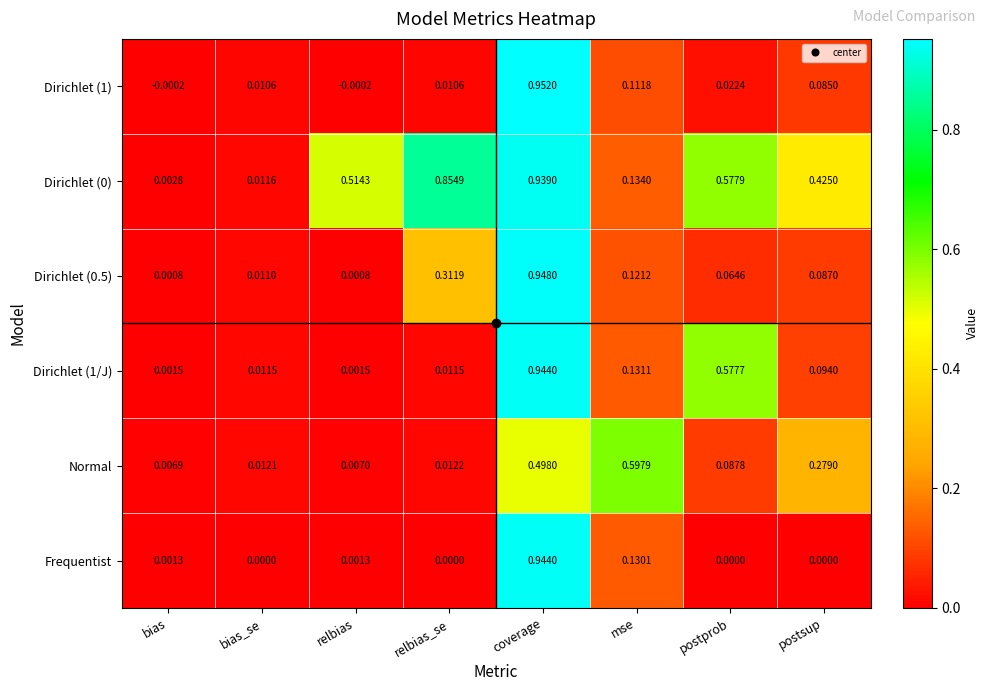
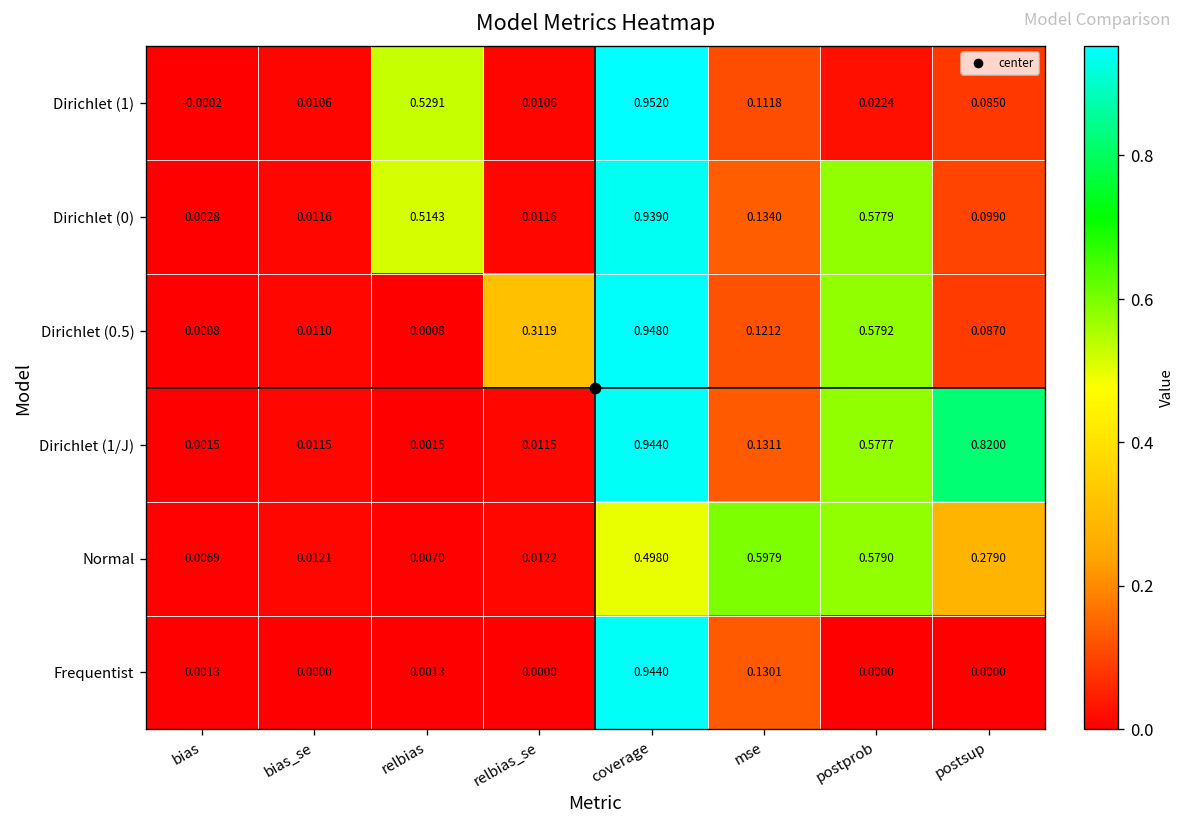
Dirichlet (1), relbias: -0.0002 -> 0.5291
Dirichlet (0), relbias_se: 0.8549 -> 0.0116
Dirichlet (0), postsup: 0.4250 -> 0.0990
Dirichlet (0.5), postprob: 0.0646 -> 0.5792
Dirichlet (1/J), postsup: 0.0940 -> 0.8200
Normal, postprob: 0.0878 -> 0.5790
